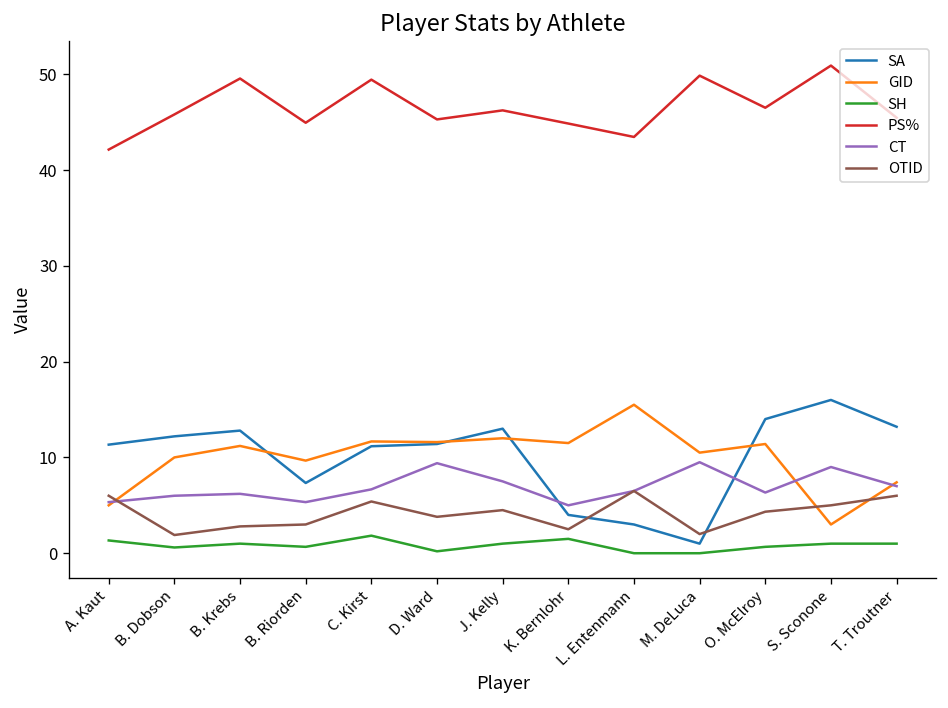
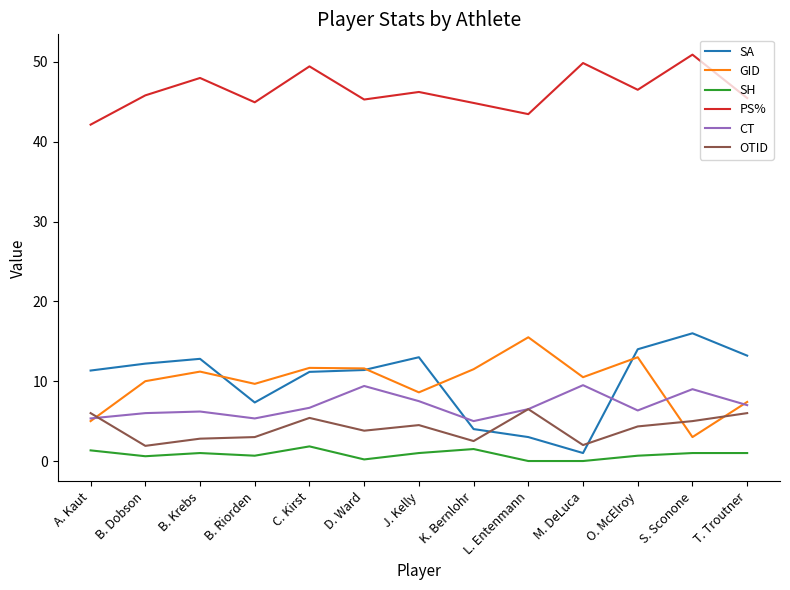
PS%, B. Krebs: 50 -> 48
GID, J. Kelly: 12 -> 9
GID, O. McElroy: 11 -> 13
